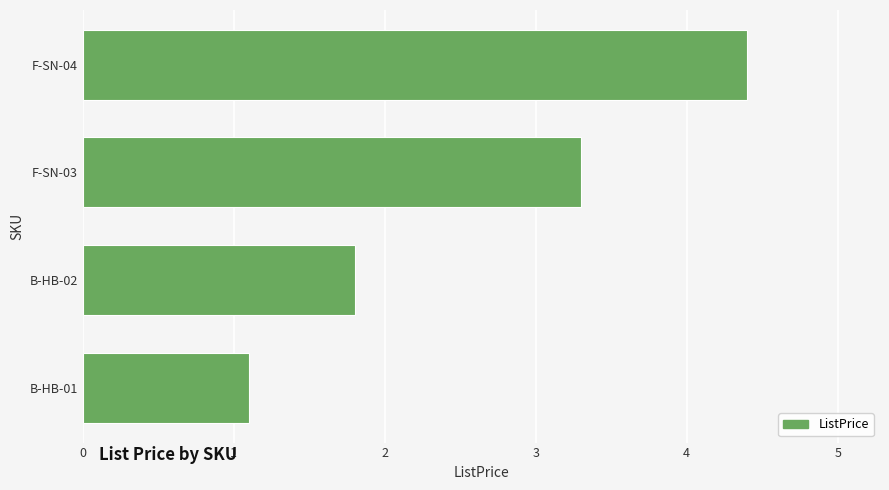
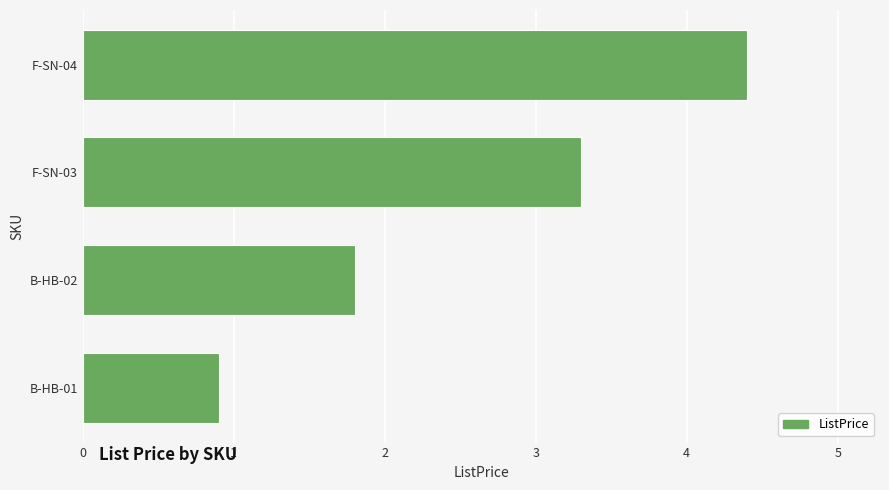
B-HB-01: 1.1 -> 0.9
